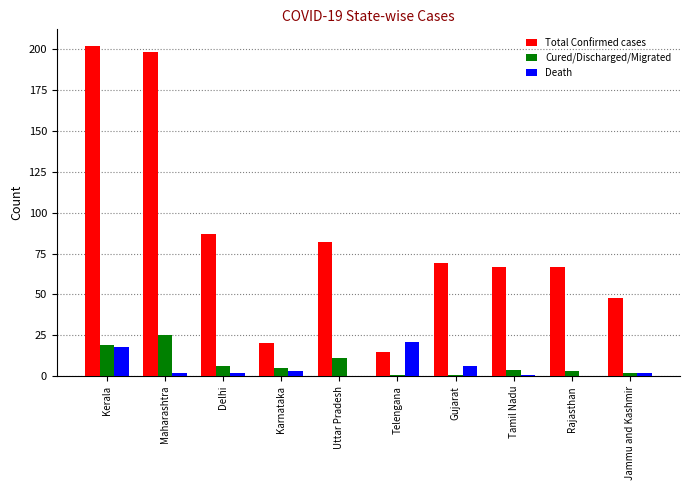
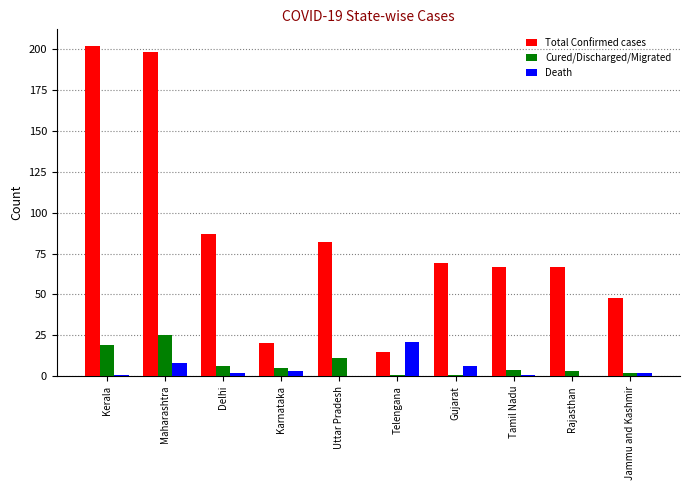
Death, Kerala: 18 -> 1
Death, Maharashtra: 2 -> 8
